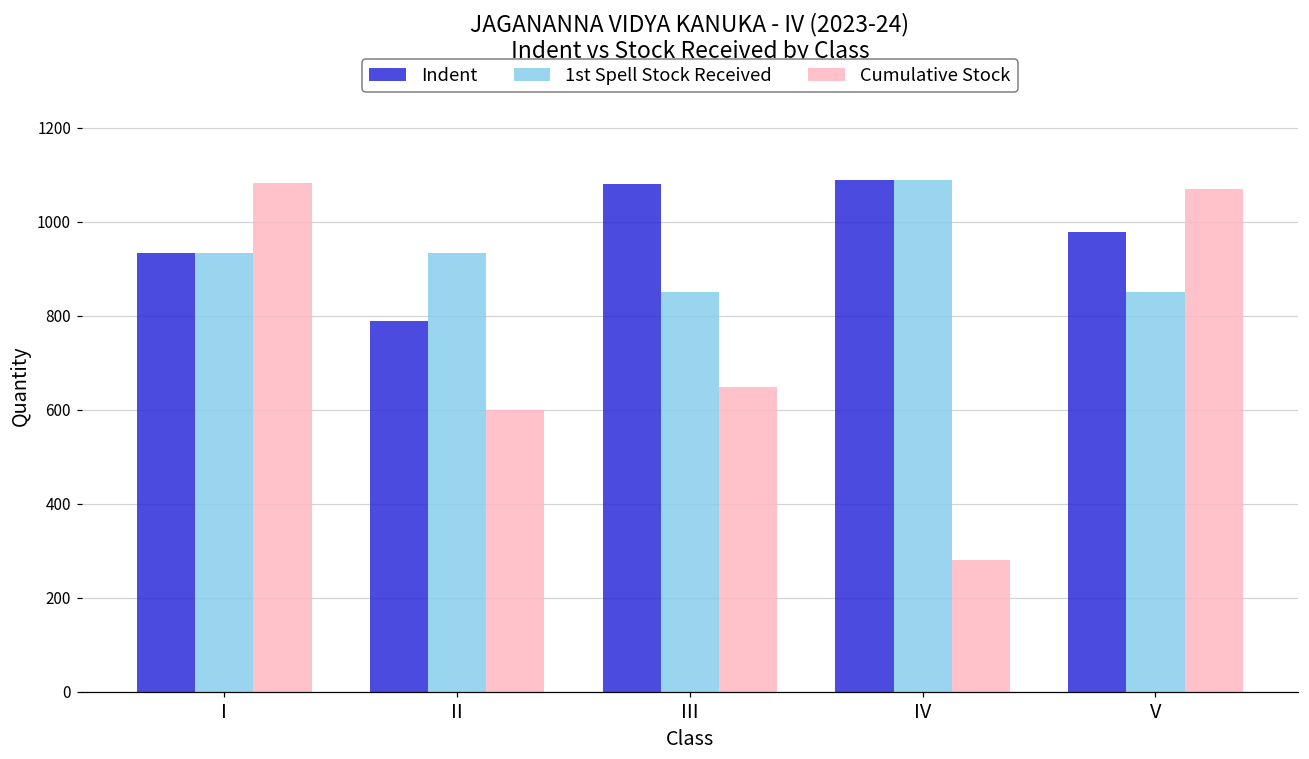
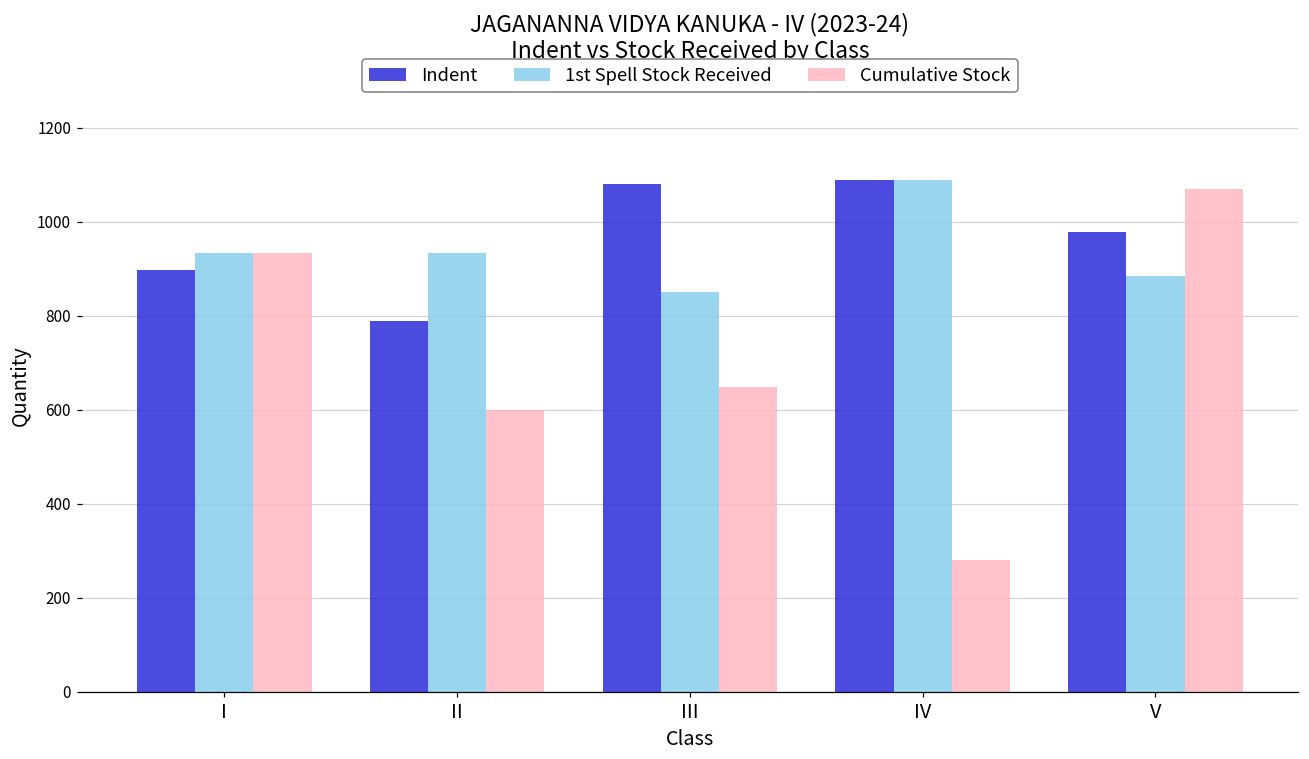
Indent, I: 930 -> 900
Cumulative Stock, I: 1080 -> 930
1st Spell Stock Received, V: 850 -> 890
